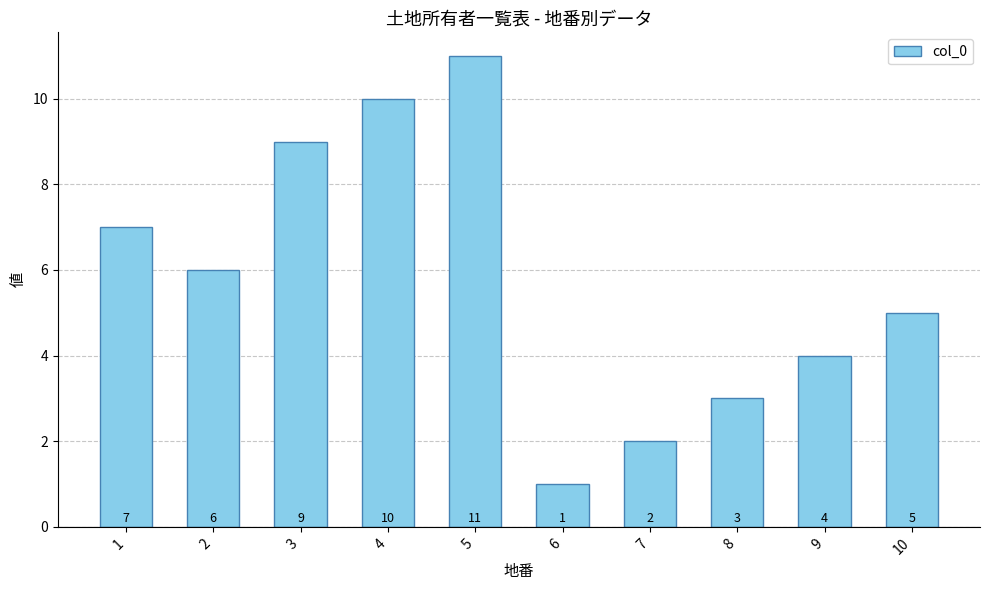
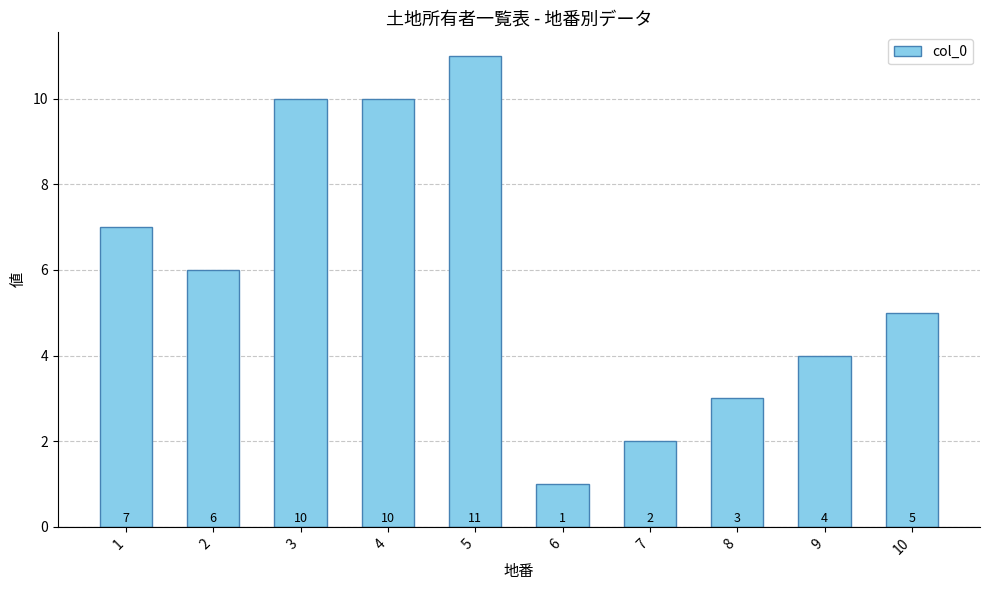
3: 9 -> 10
